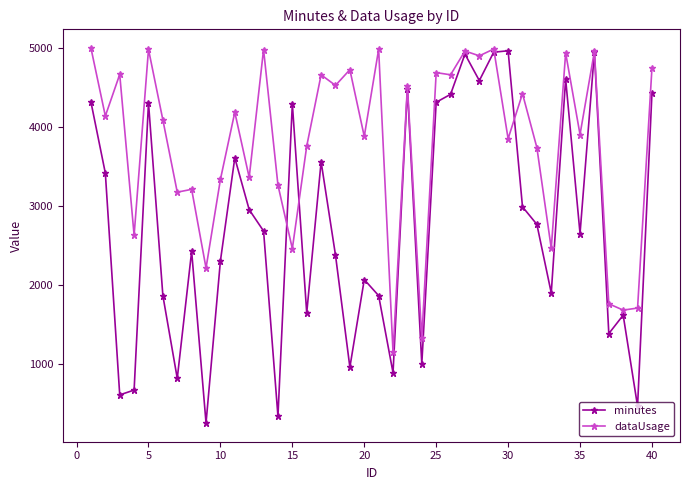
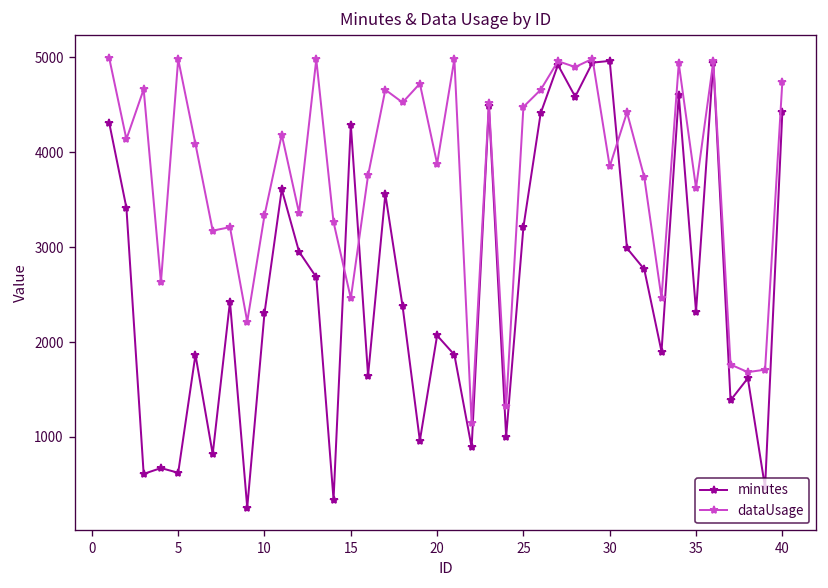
minutes, 5: 4300 -> 600
minutes, 25: 4300 -> 3200
dataUsage, 25: 4700 -> 4500
minutes, 35: 2700 -> 2300
dataUsage, 35: 3900 -> 3600
